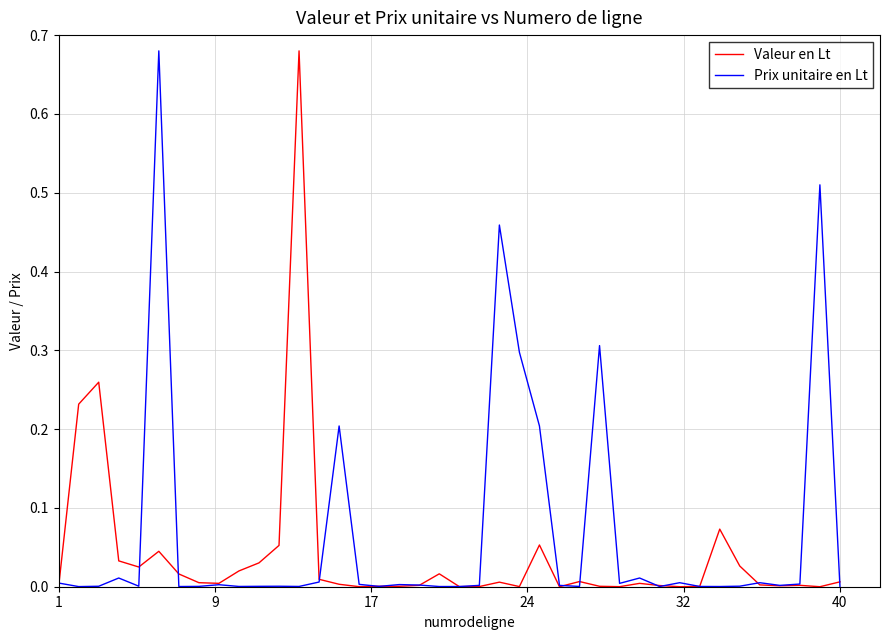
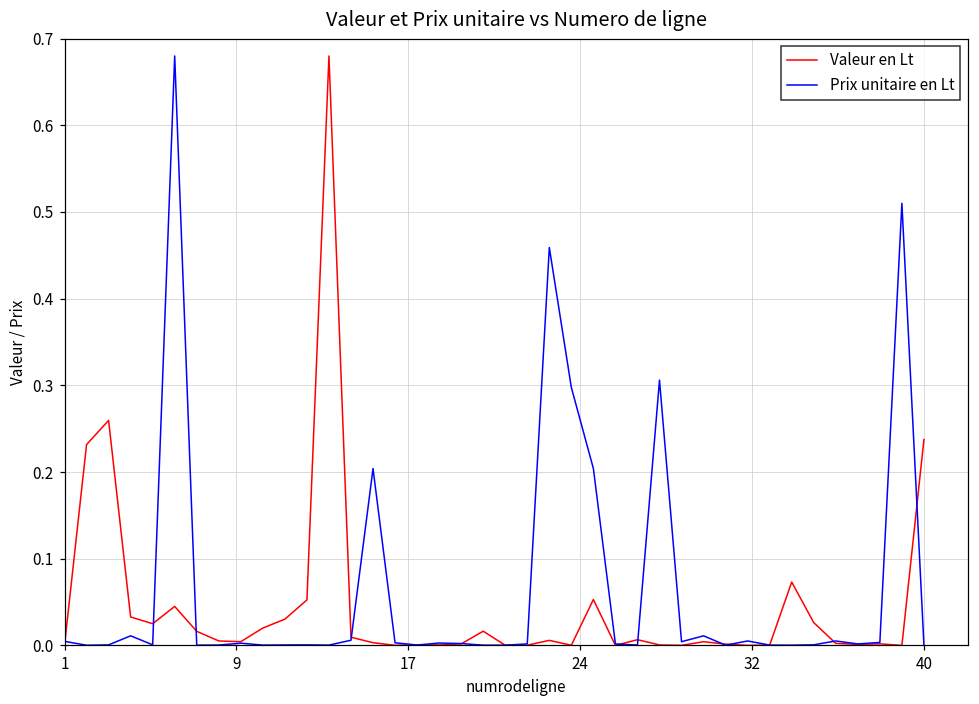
Valeur en Lt, 40: 0.01 -> 0.24
